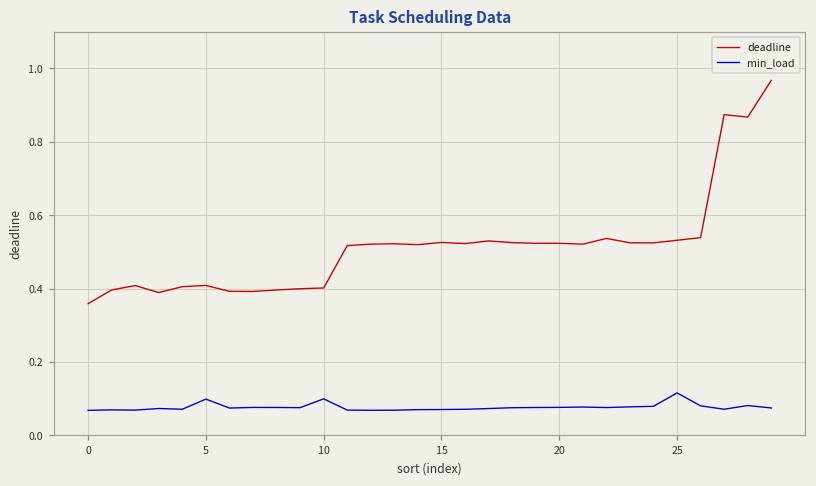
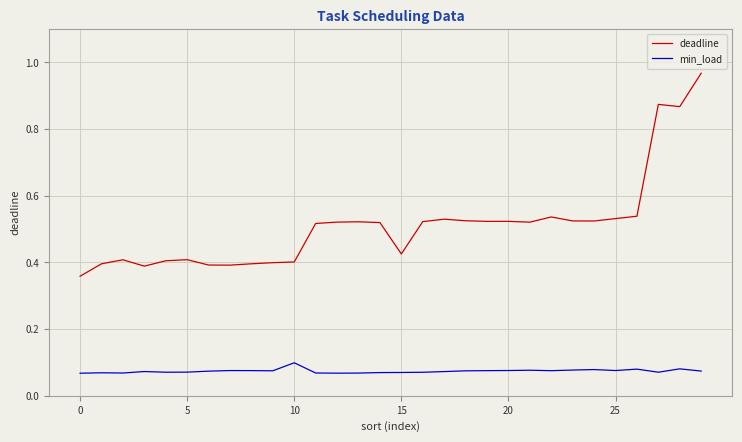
min_load, 5: 0.10 -> 0.07
deadline, 15: 0.53 -> 0.43
min_load, 25: 0.12 -> 0.08
